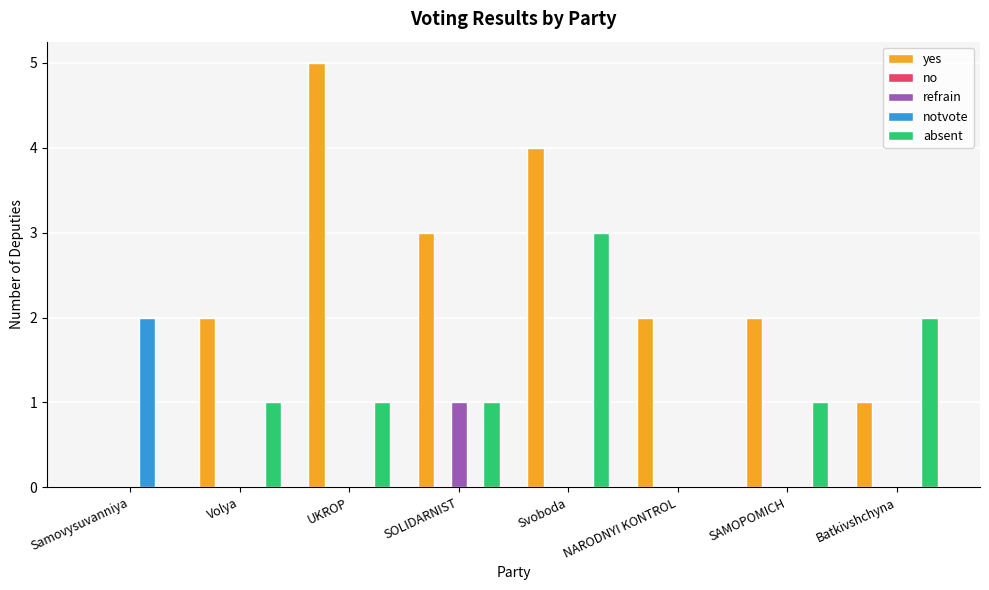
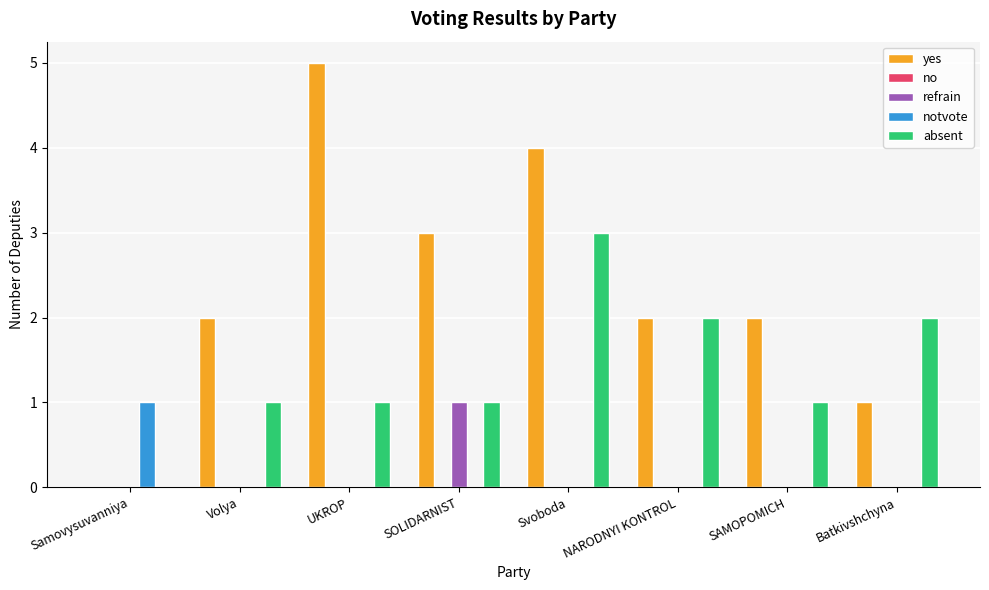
notvote, Samovysuvanniya: 2 -> 1
absent, NARODNYI KONTROL: 0 -> 2
